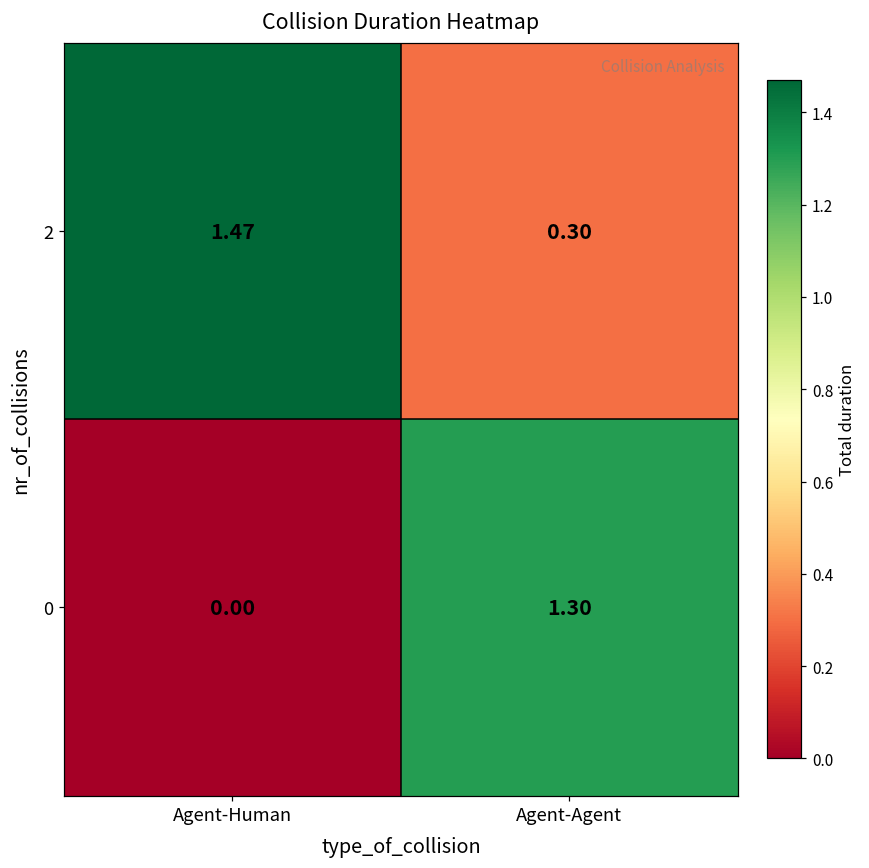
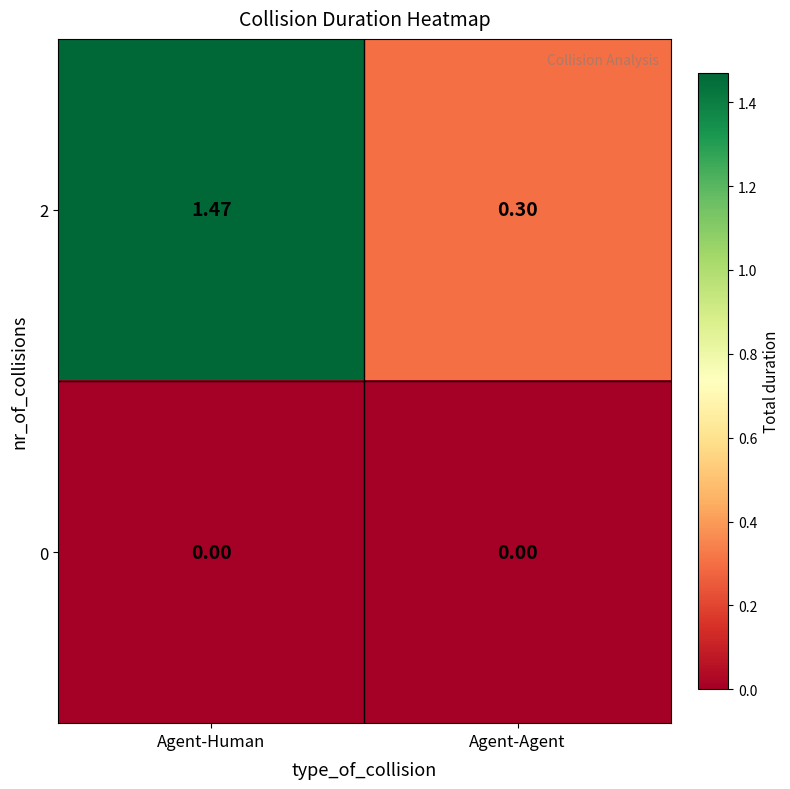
0, Agent-Agent: 1.30 -> 0.00
